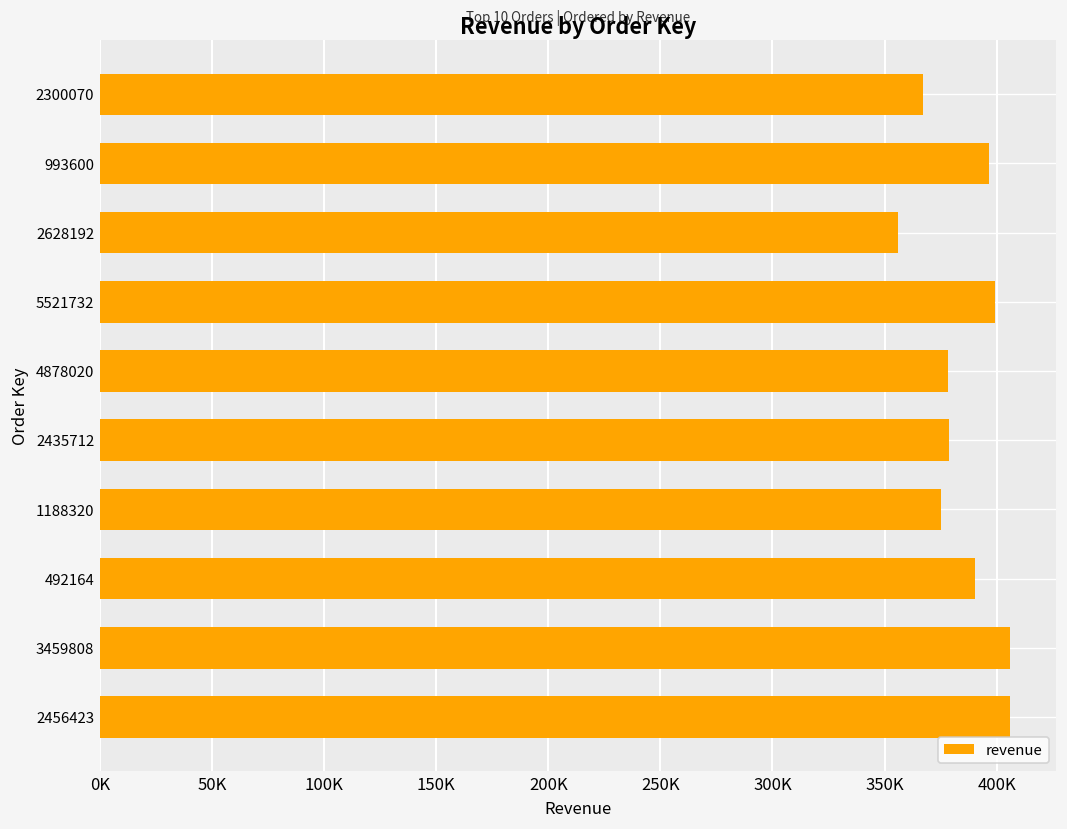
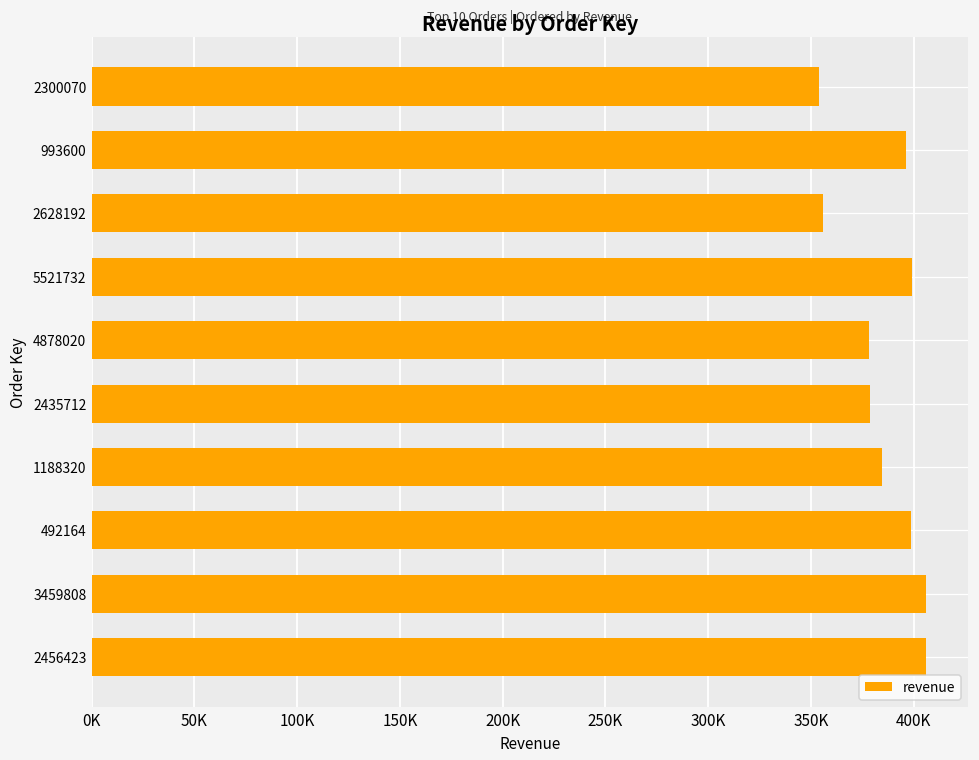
2300070: 367000 -> 354000
1188320: 375000 -> 385000
492164: 390000 -> 399000
